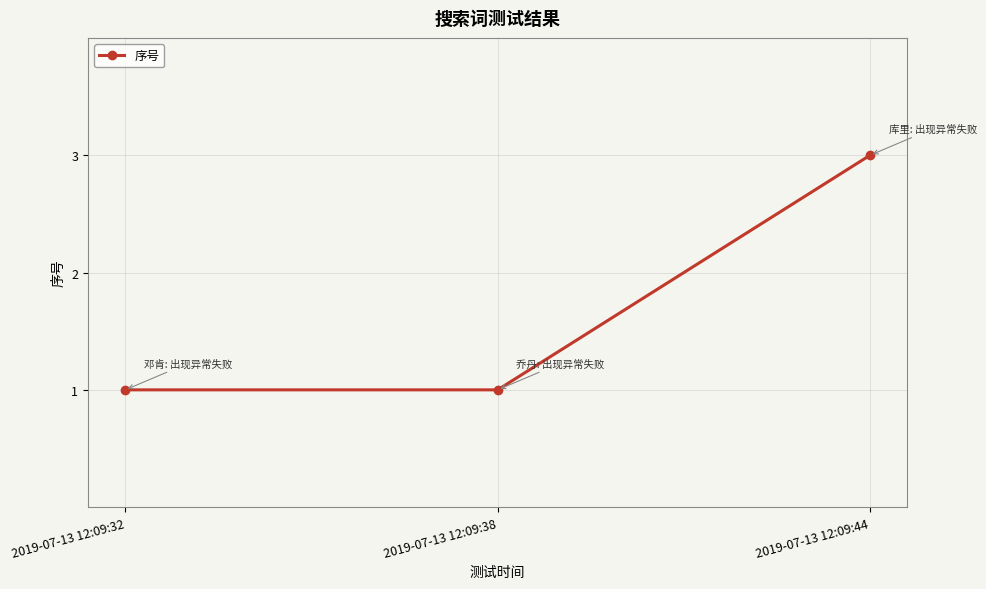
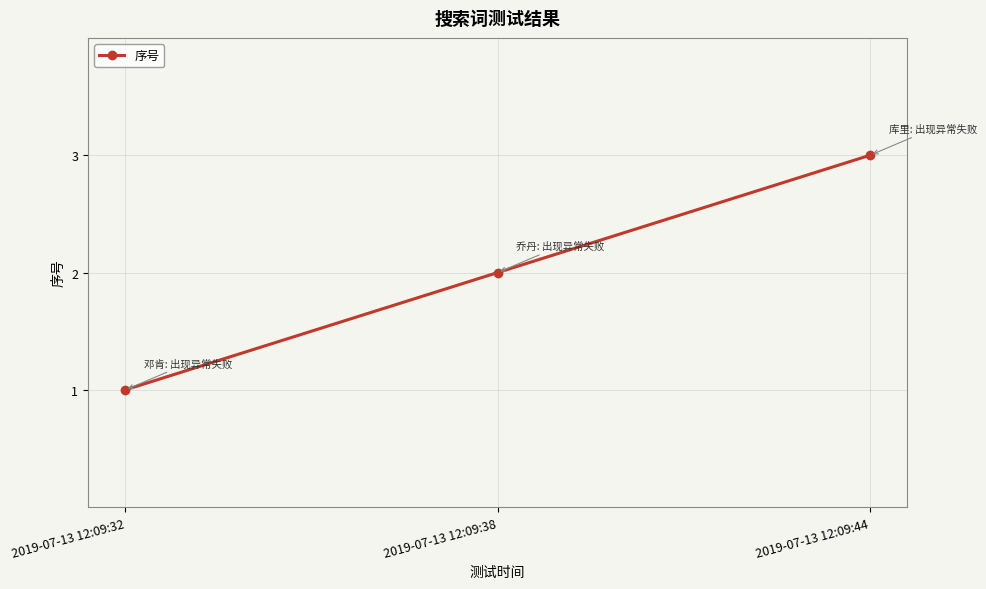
2019-07-13 12:09:38: 1 -> 2
